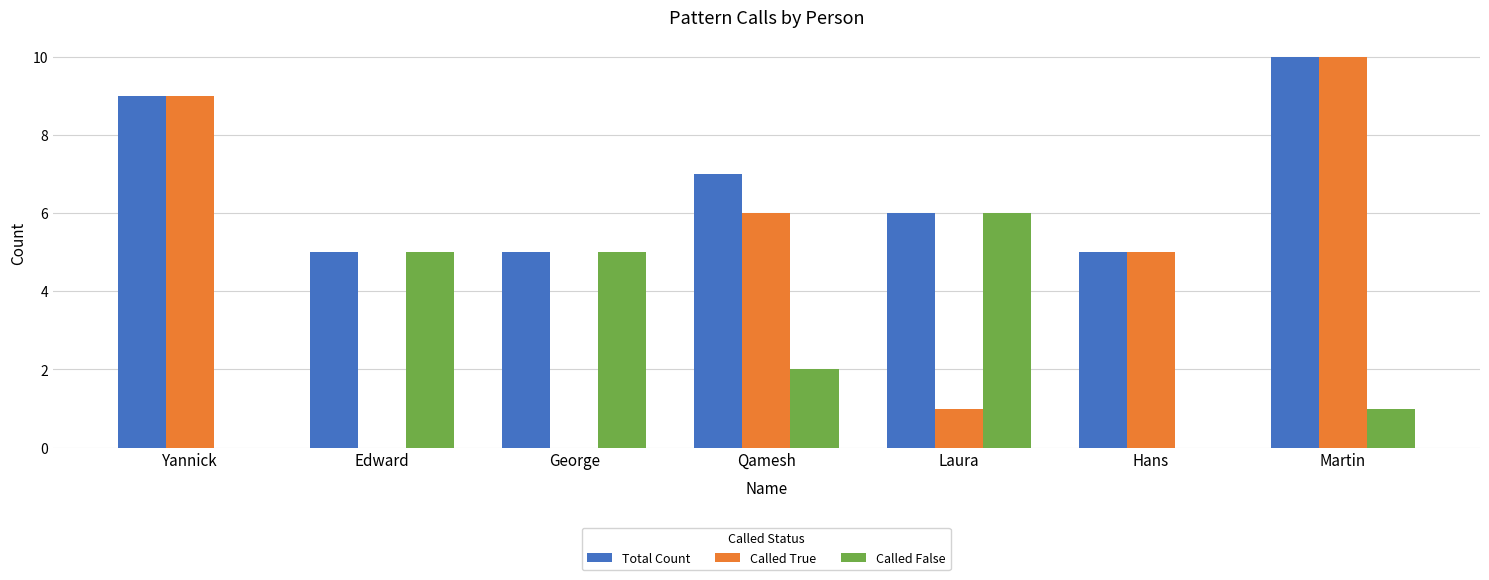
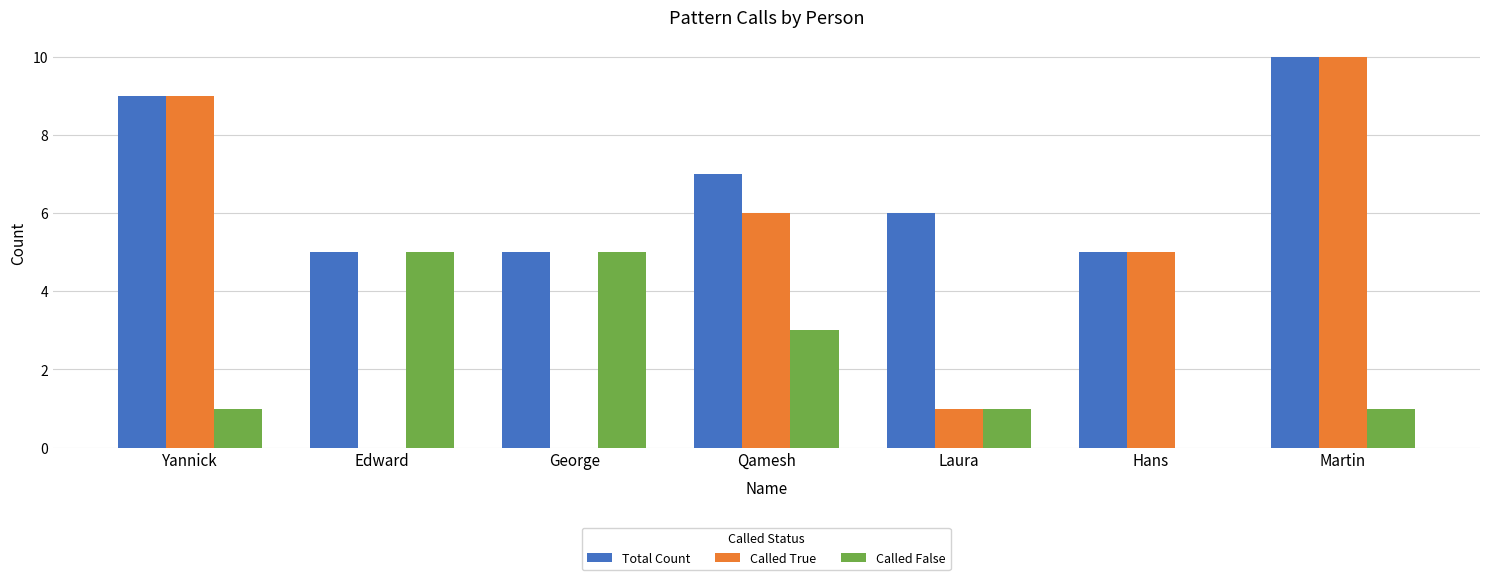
Called False, Yannick: 0 -> 1
Called False, Qamesh: 2 -> 3
Called False, Laura: 6 -> 1
